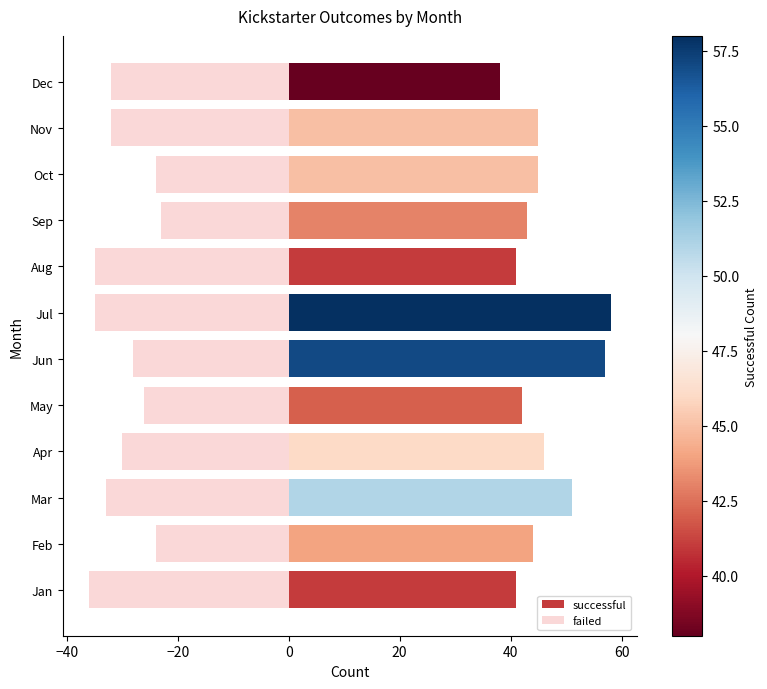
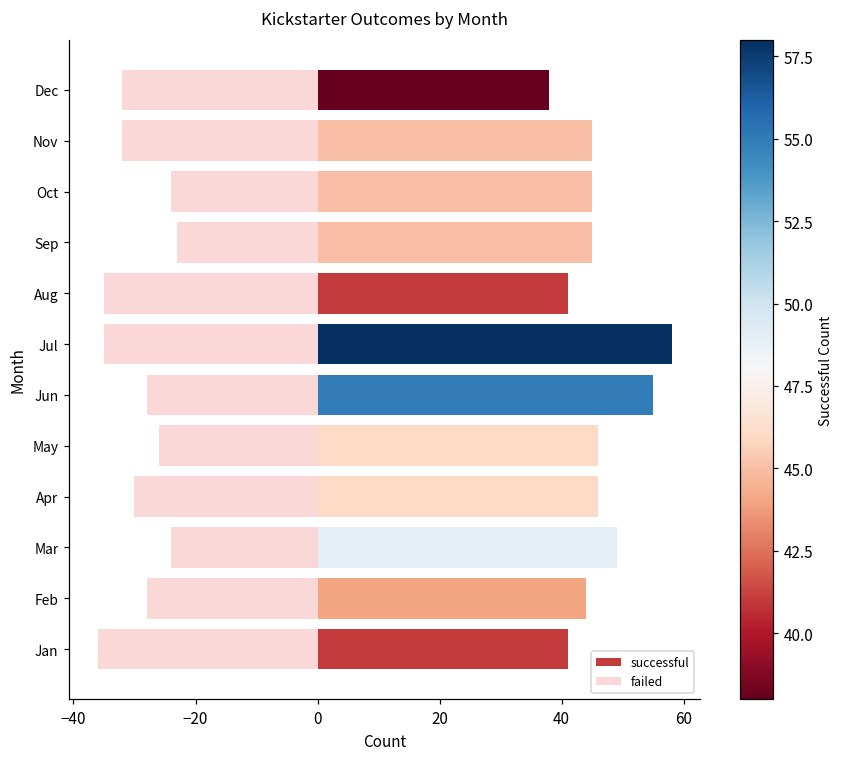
successful, Sep: 43 -> 45
successful, Jun: 57 -> 55
successful, May: 42 -> 46
successful, Mar: 51 -> 49
failed, Mar: -33 -> -24
failed, Feb: -24 -> -28
